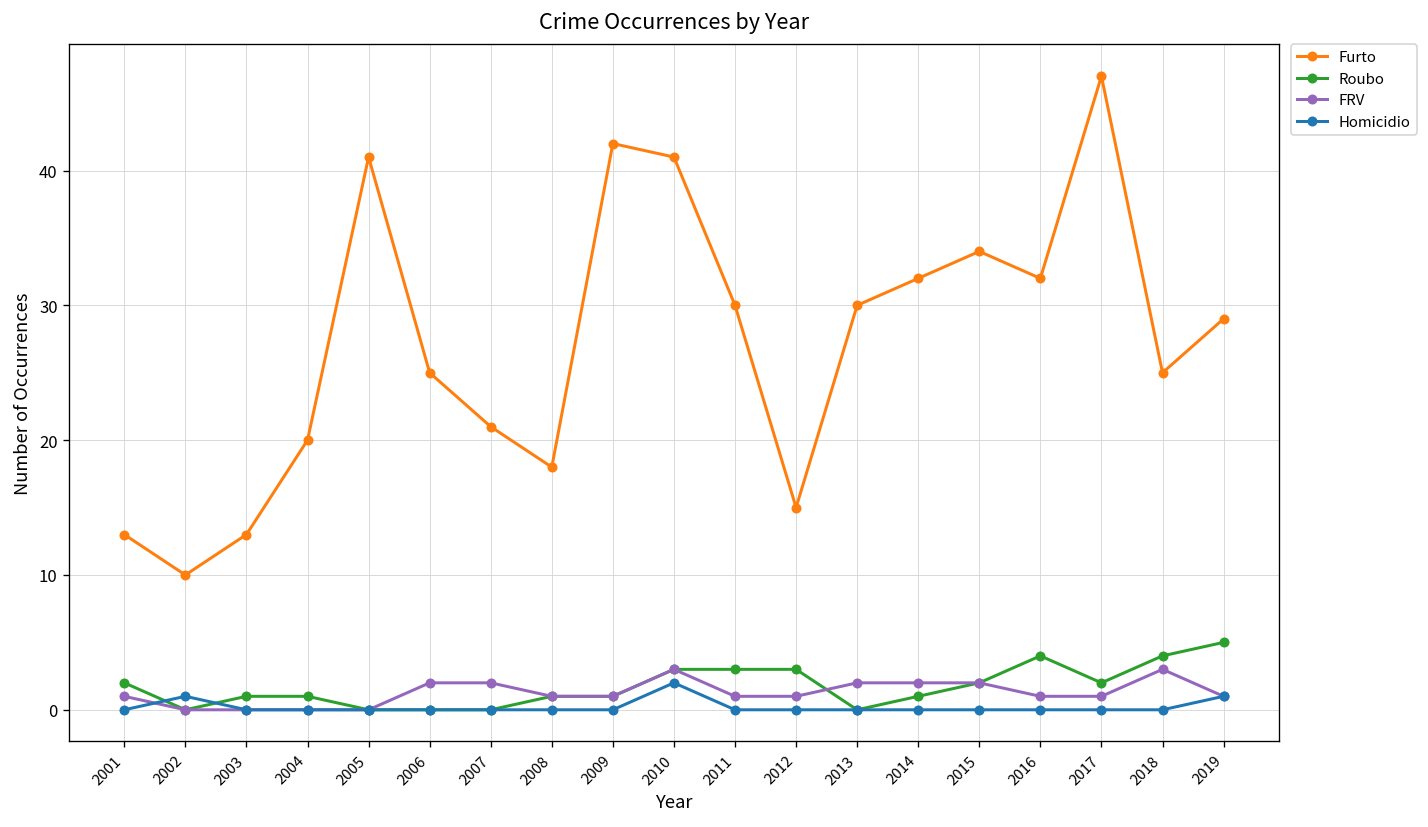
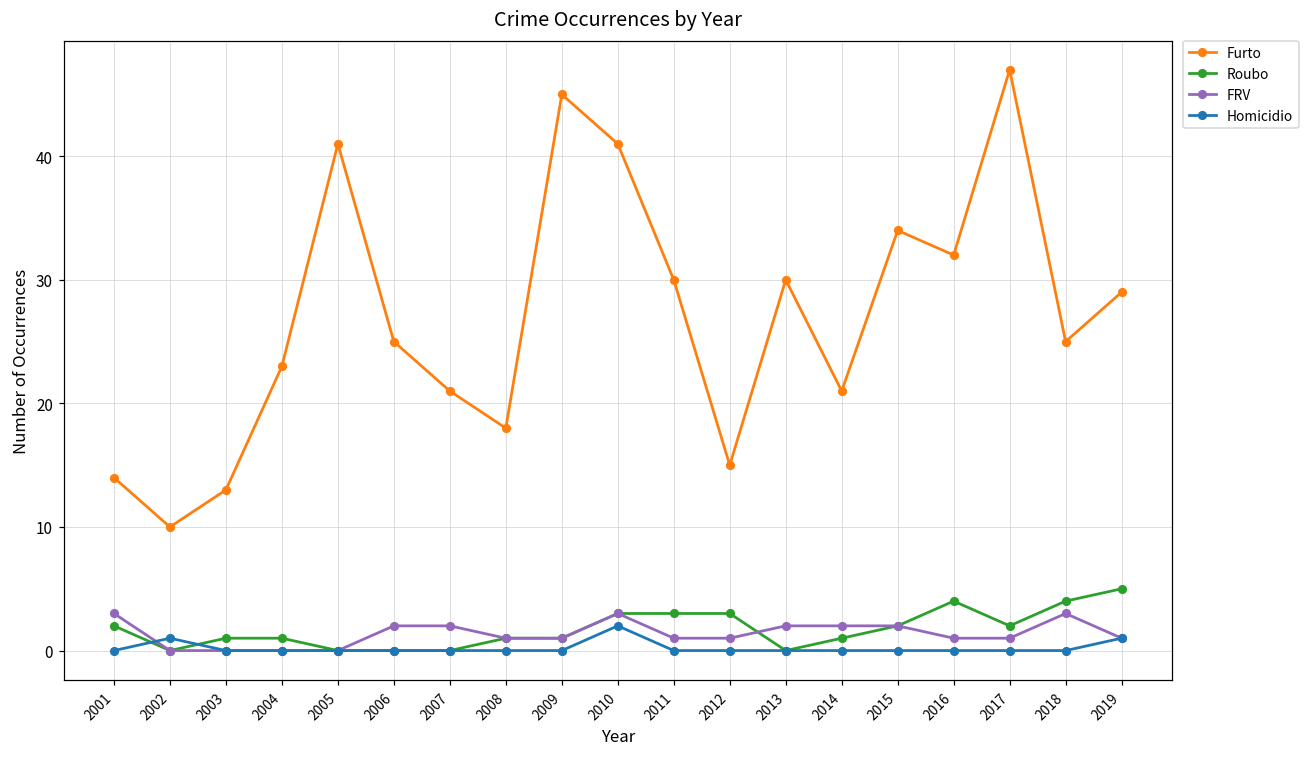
Furto, 2001: 13 -> 14
FRV, 2001: 1 -> 3
Furto, 2004: 20 -> 23
Furto, 2009: 42 -> 45
Furto, 2014: 32 -> 21
